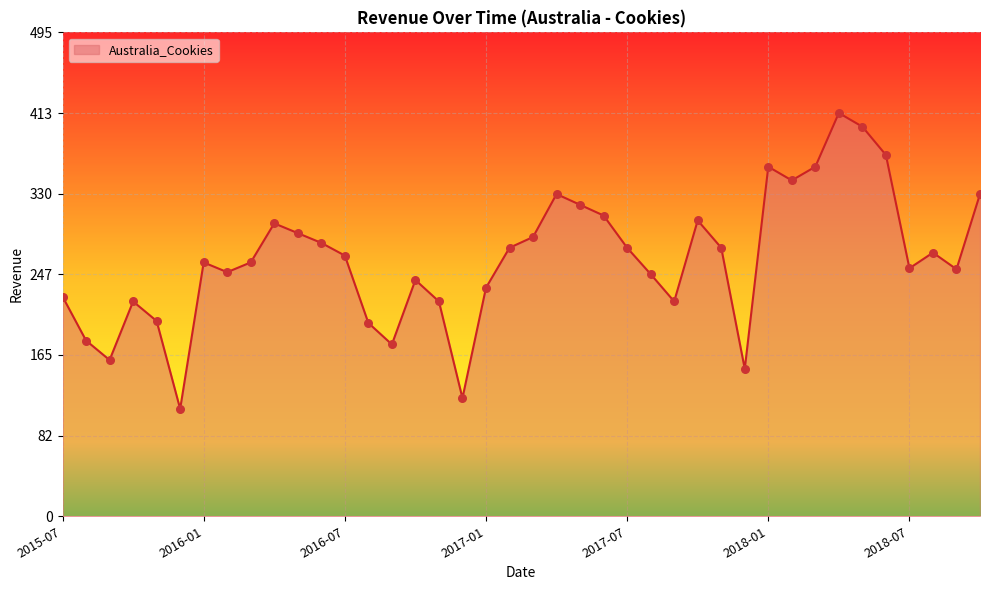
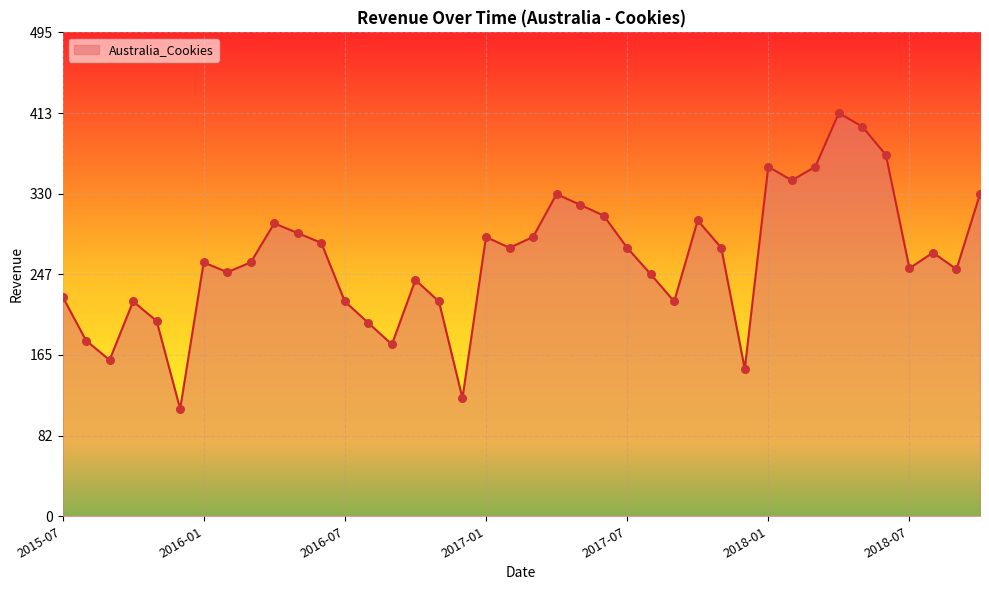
2016-07: 270 -> 220
2017-01: 230 -> 290
